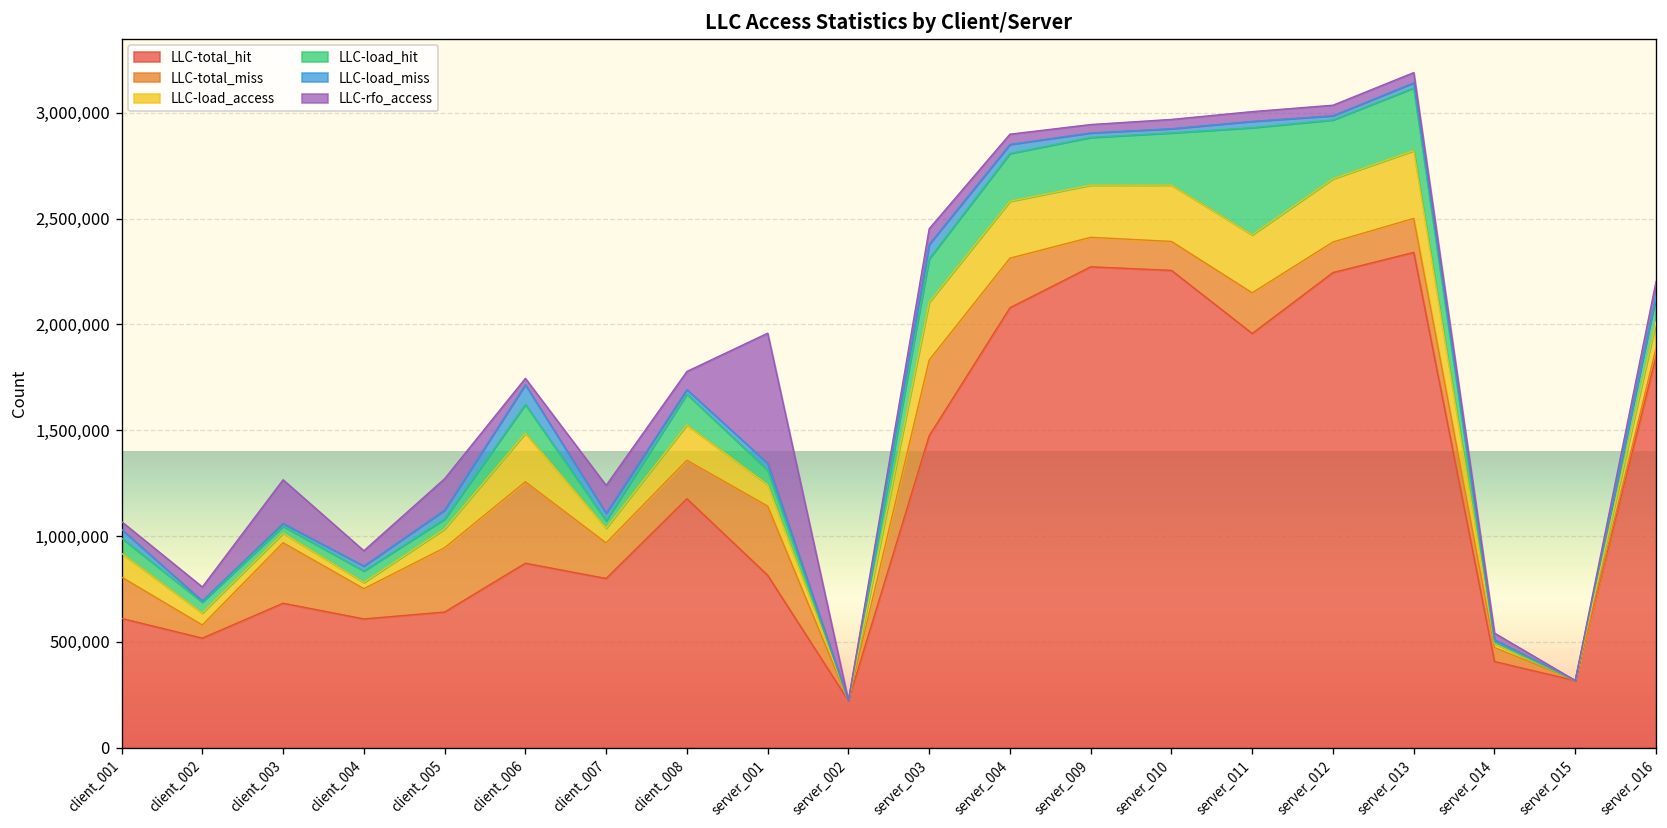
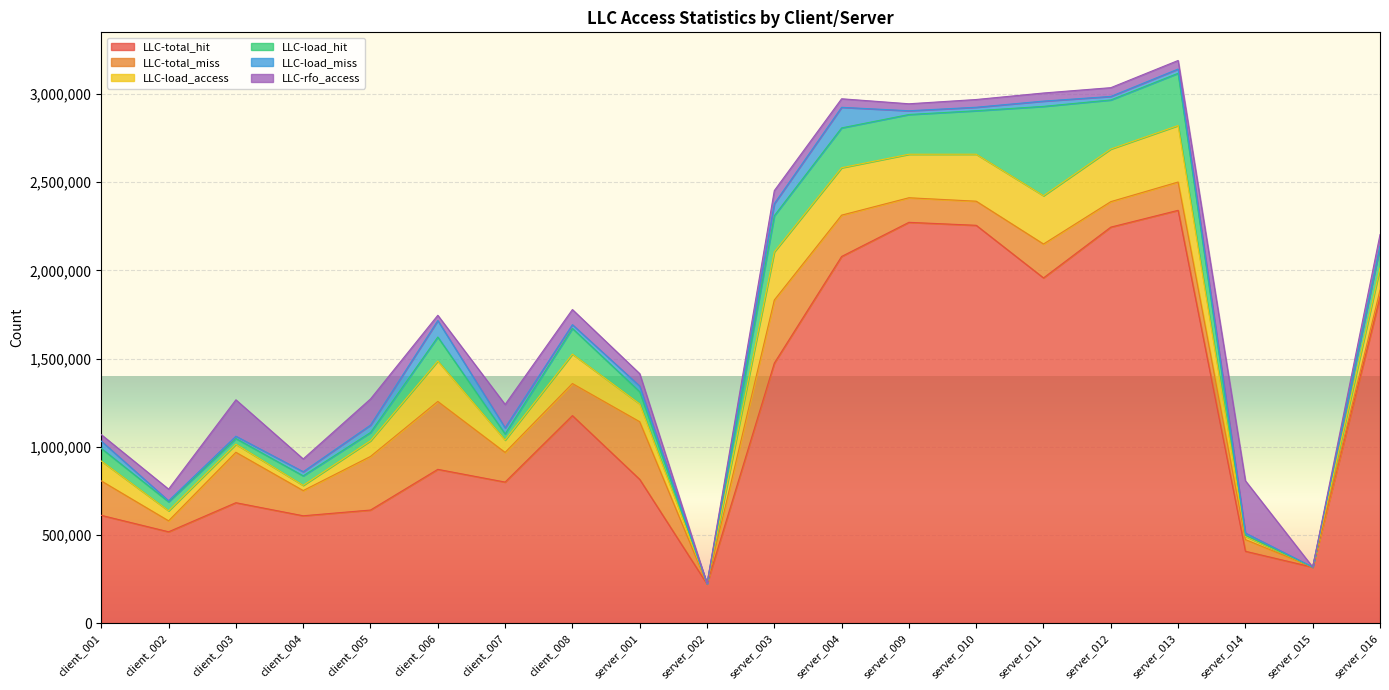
LLC-rfo_access, server_001: 610,000 -> 70,000
LLC-load_miss, server_004: 40,000 -> 120,000
LLC-rfo_access, server_014: 30,000 -> 300,000
